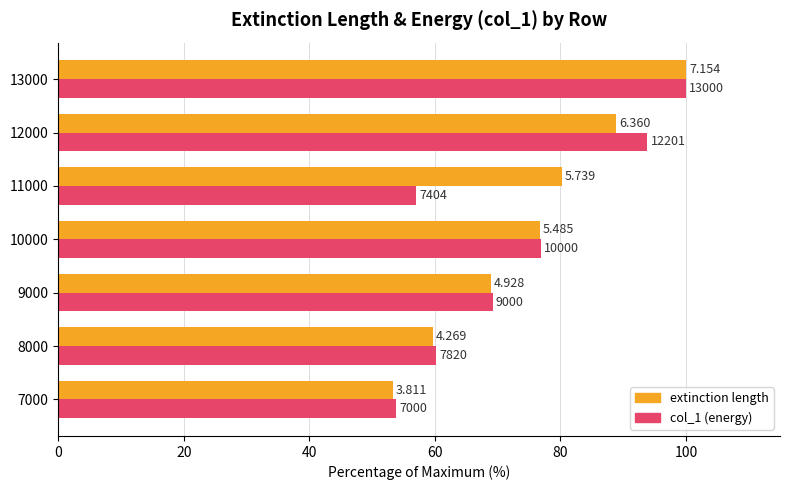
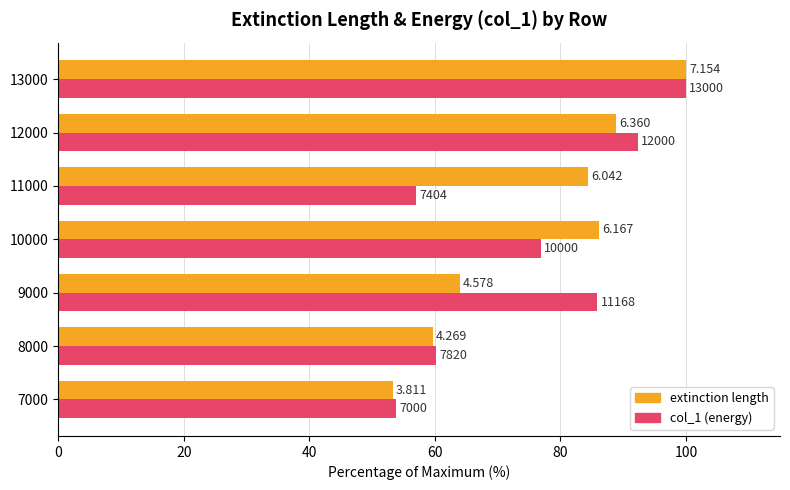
col_1 (energy), 12000: 12201 -> 12000
extinction length, 11000: 5.739 -> 6.042
extinction length, 10000: 5.485 -> 6.167
extinction length, 9000: 4.928 -> 4.578
col_1 (energy), 9000: 9000 -> 11168
